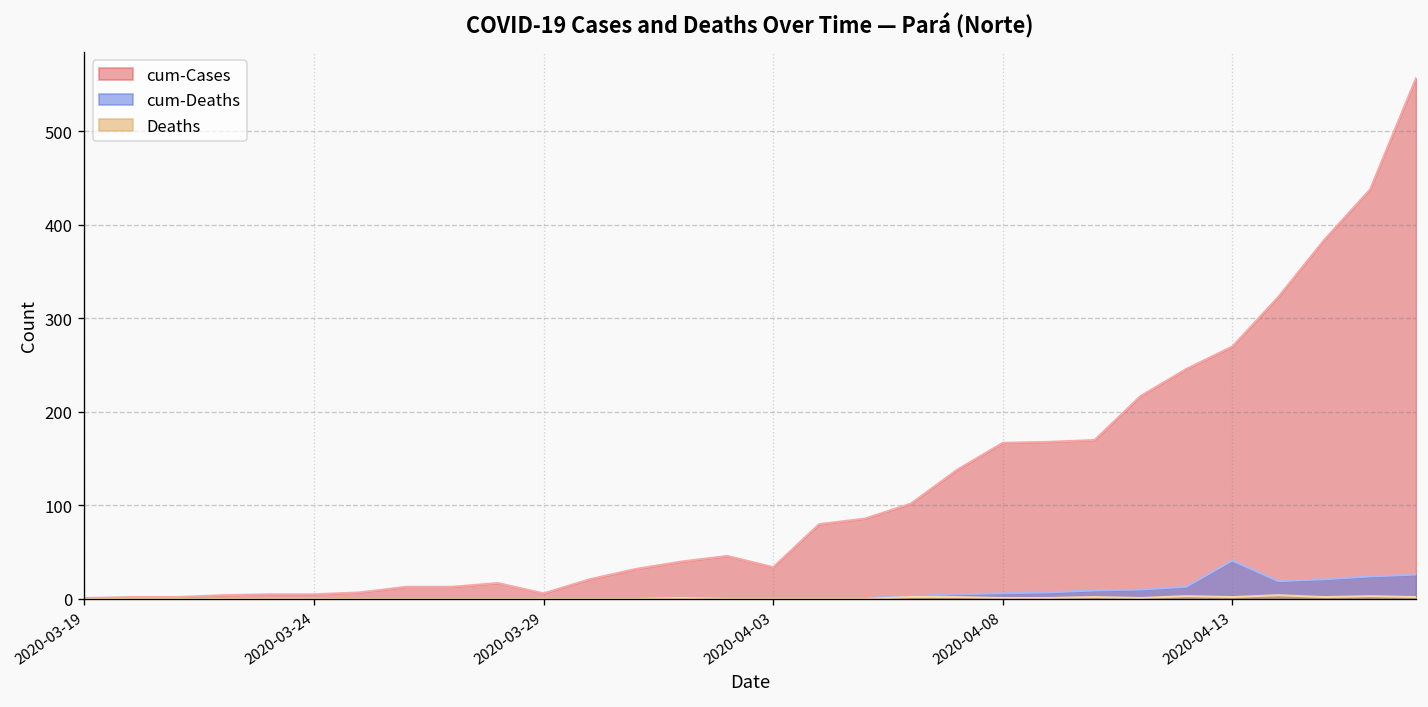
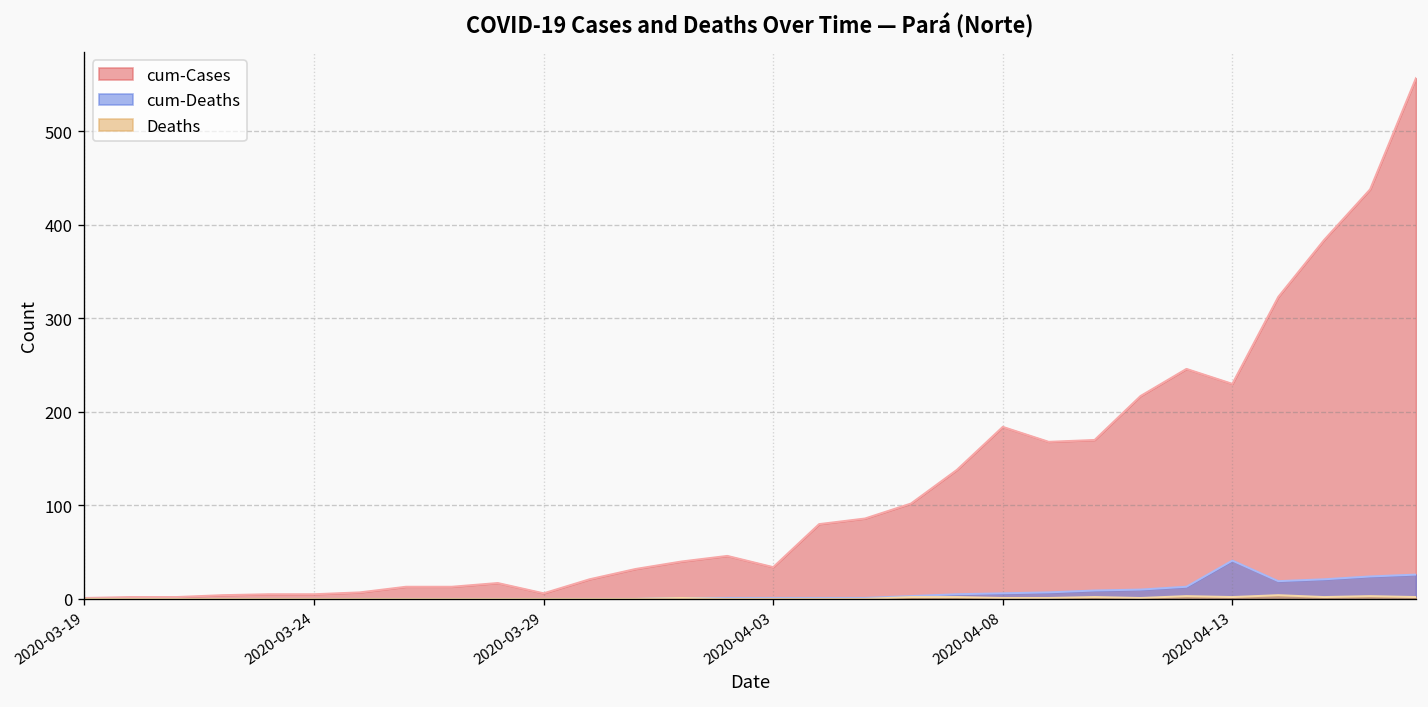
cum-Cases, 2020-04-08: 170 -> 180
cum-Cases, 2020-04-13: 270 -> 230
